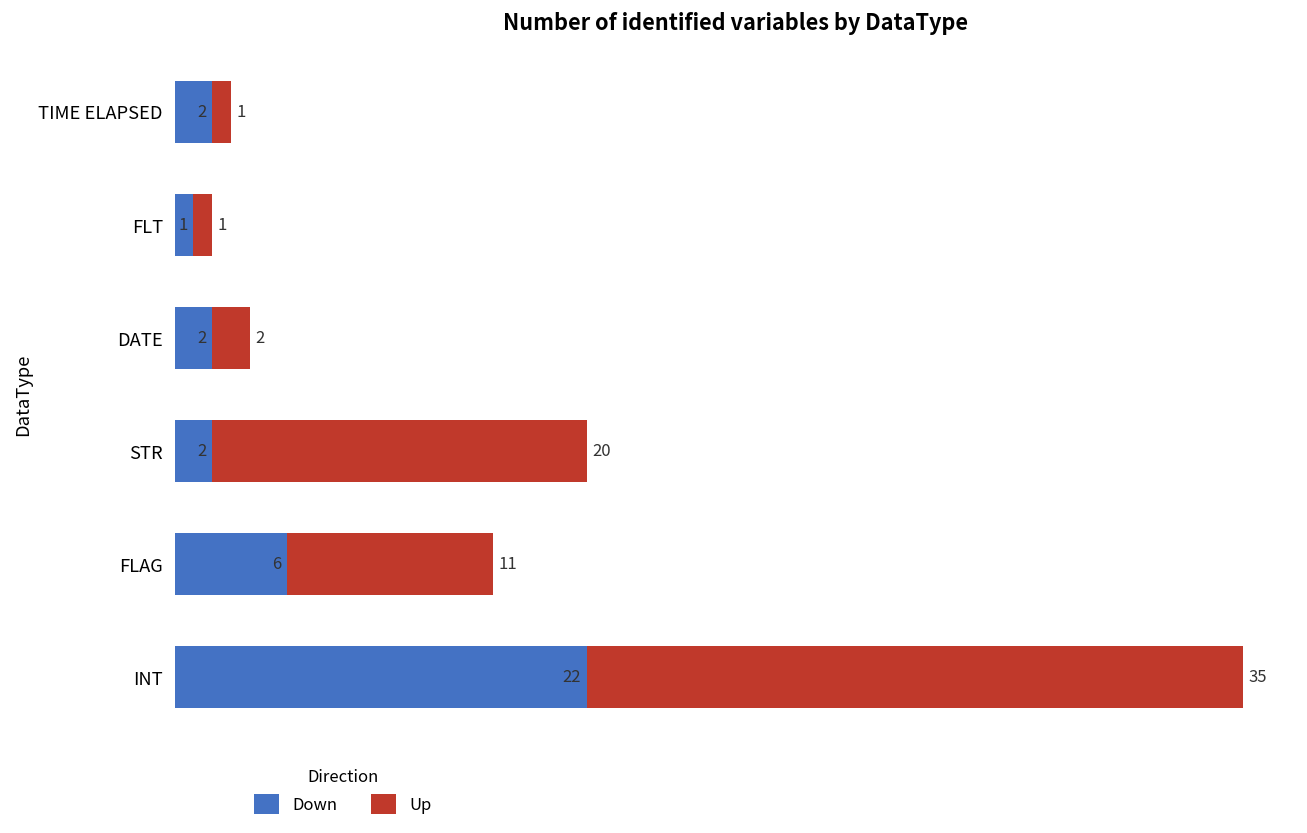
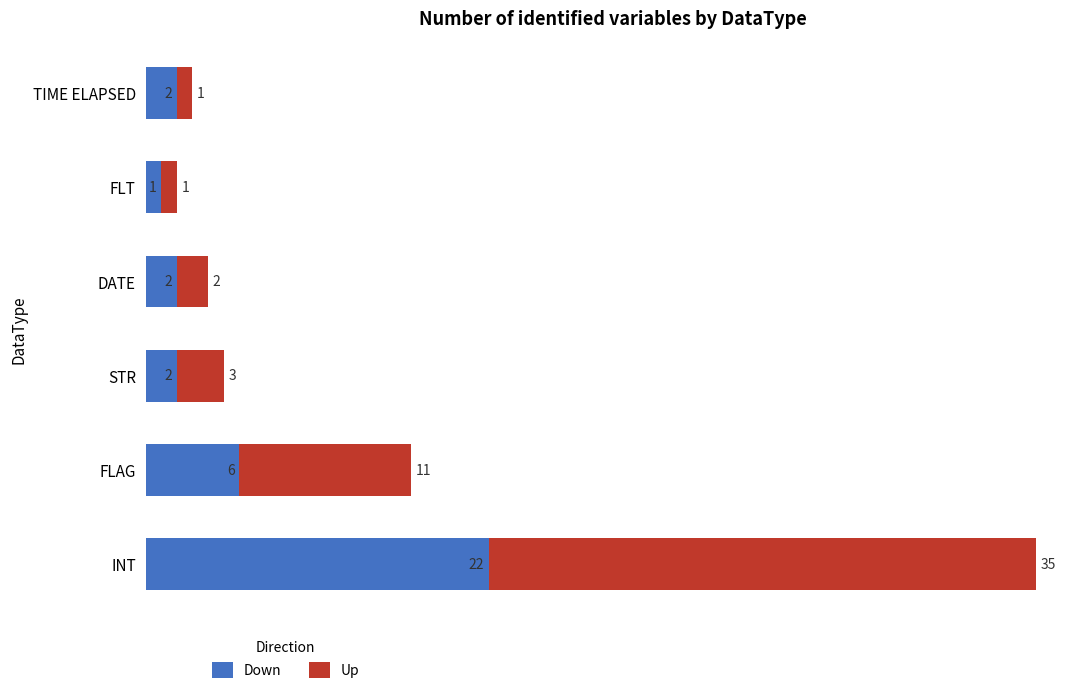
Up, STR: 20 -> 3
